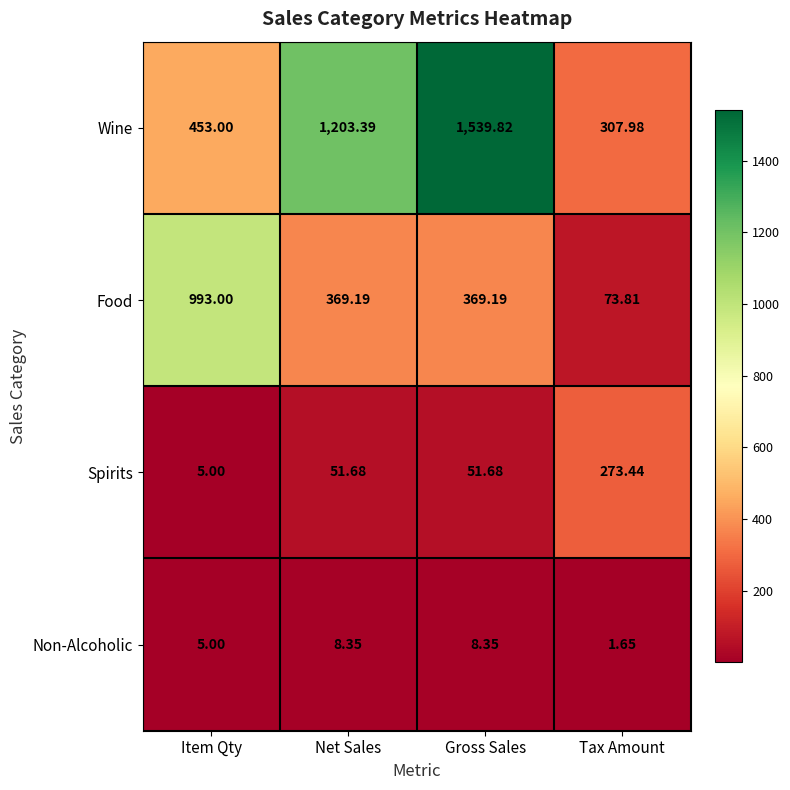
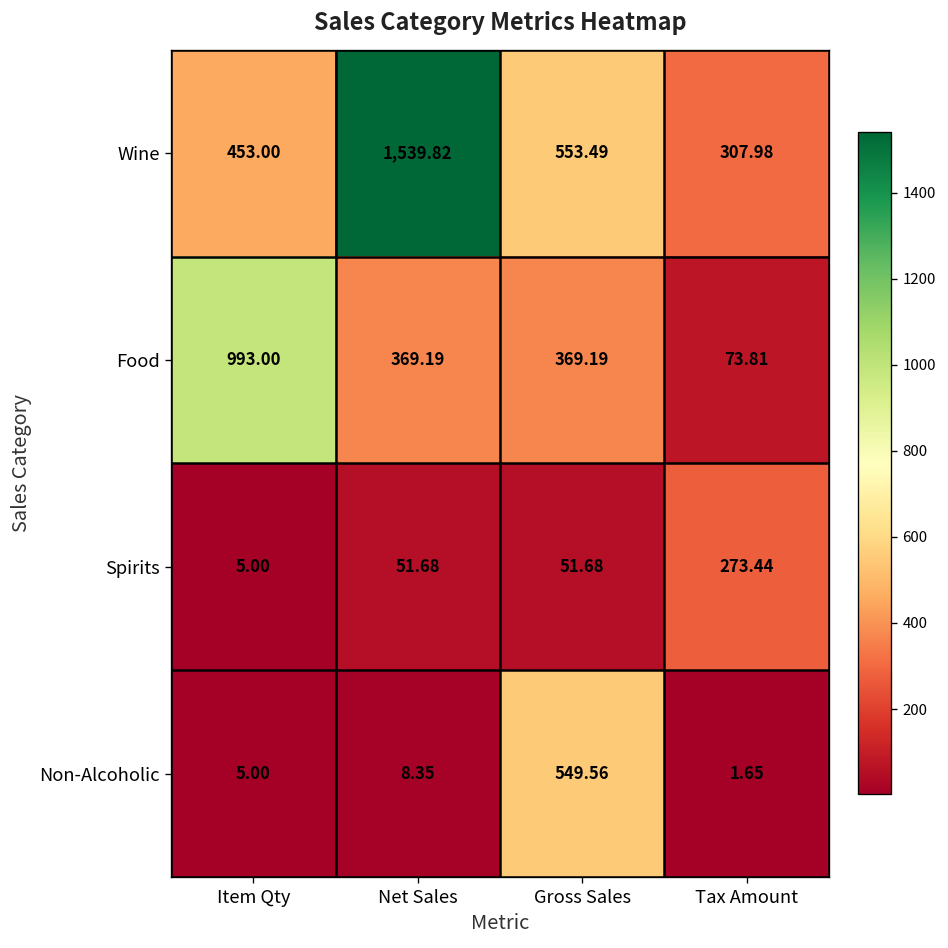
Wine, Net Sales: 1,203.39 -> 1,539.82
Wine, Gross Sales: 1,539.82 -> 553.49
Non-Alcoholic, Gross Sales: 8.35 -> 549.56
